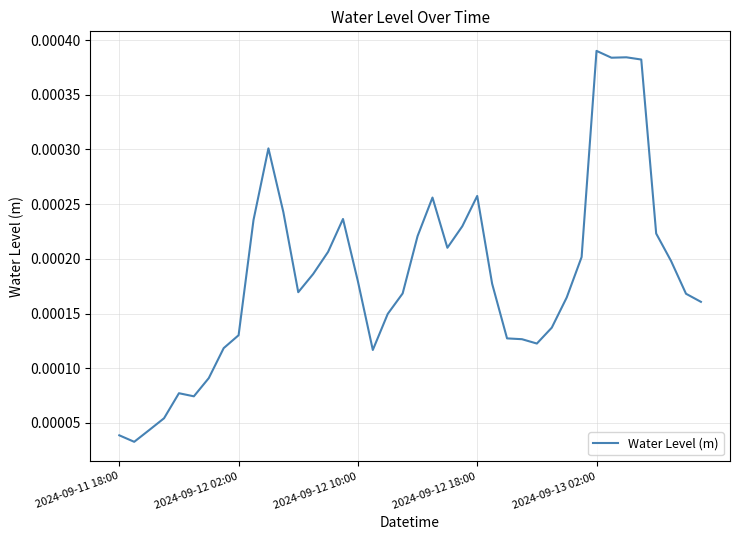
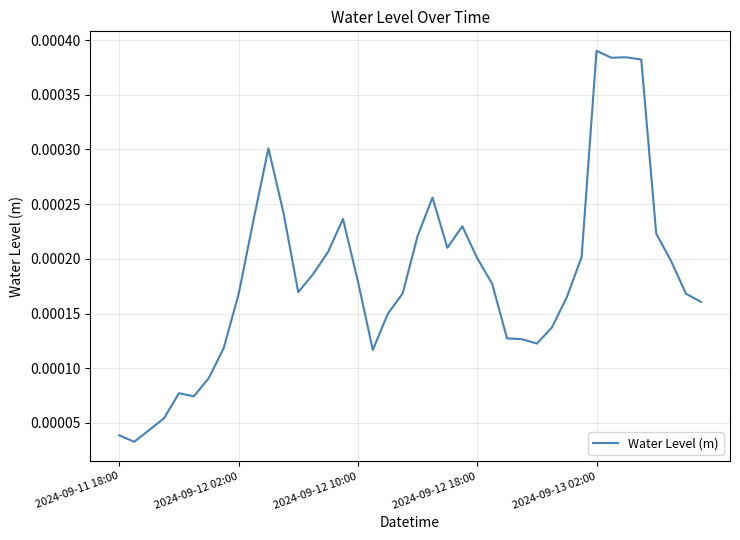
2024-09-12 02:00: 0.000130 -> 0.000168
2024-09-12 18:00: 0.000257 -> 0.000201
